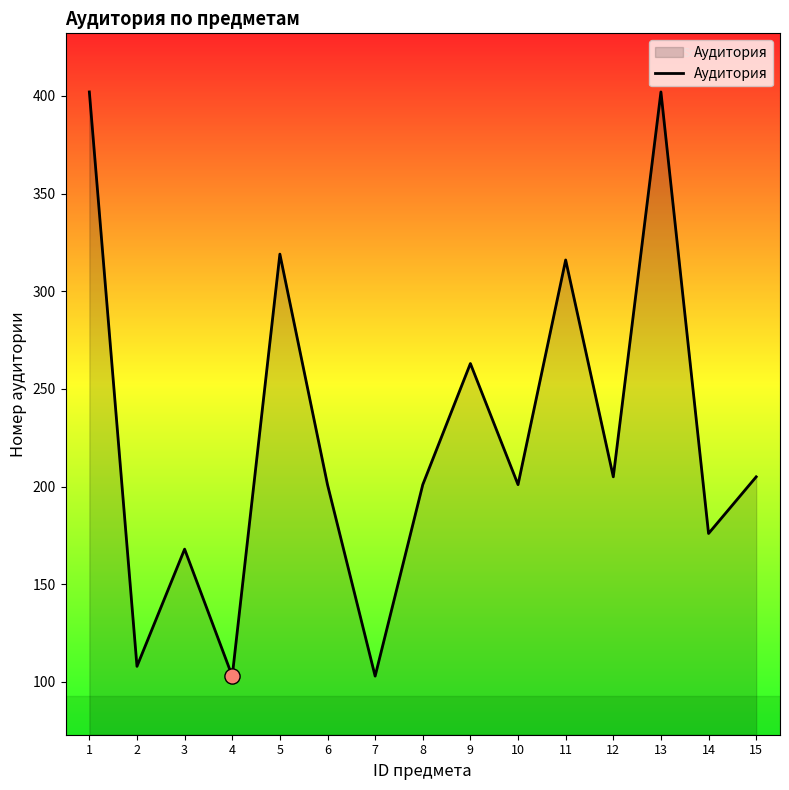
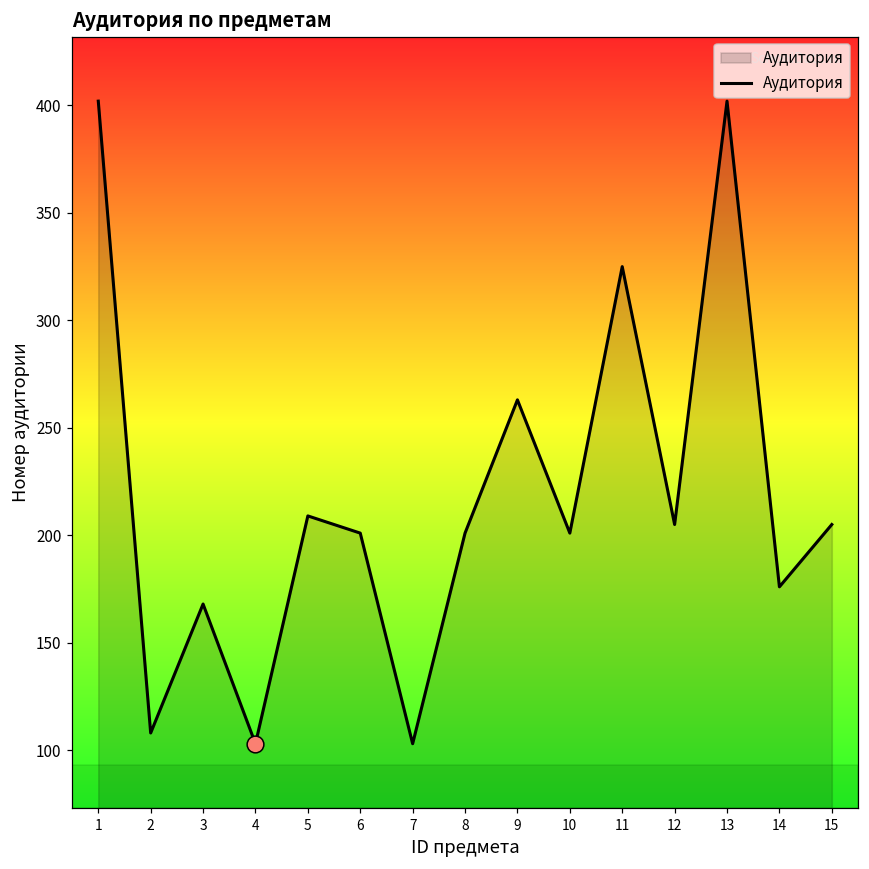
Аудитория, 5: 319 -> 209
Аудитория, 11: 316 -> 325
